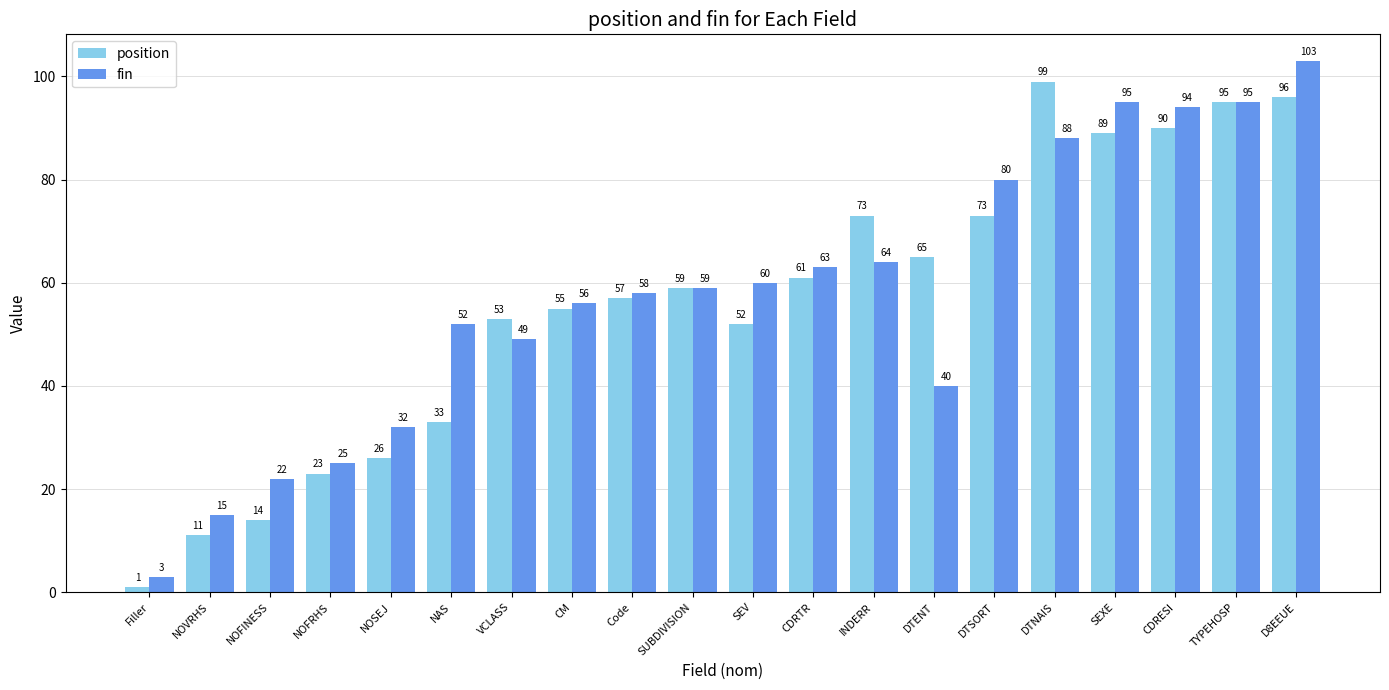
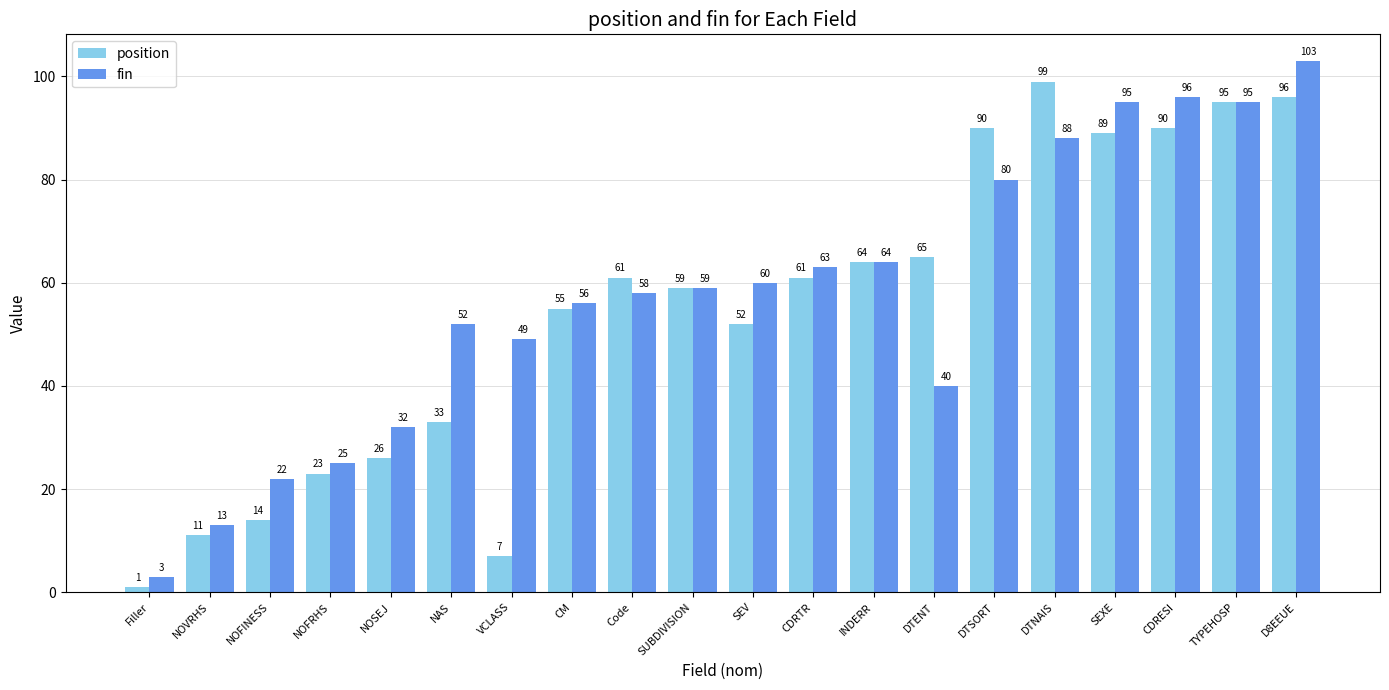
fin, NOVRHS: 15 -> 13
position, VCLASS: 53 -> 7
position, Code: 57 -> 61
position, INDERR: 73 -> 64
position, DTSORT: 73 -> 90
fin, CDRESI: 94 -> 96
